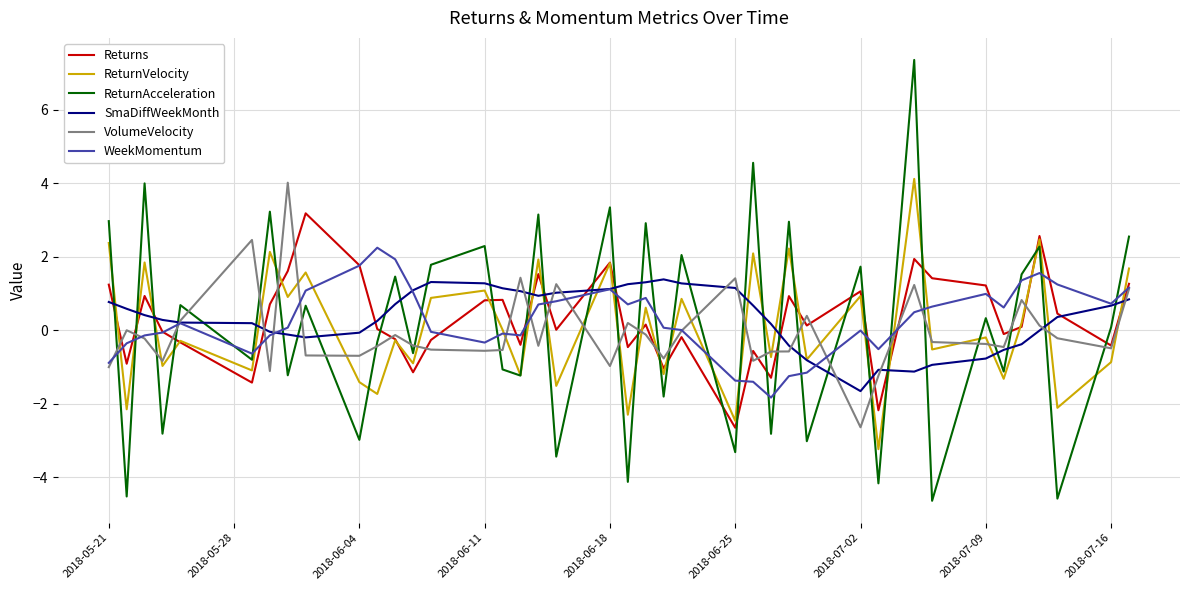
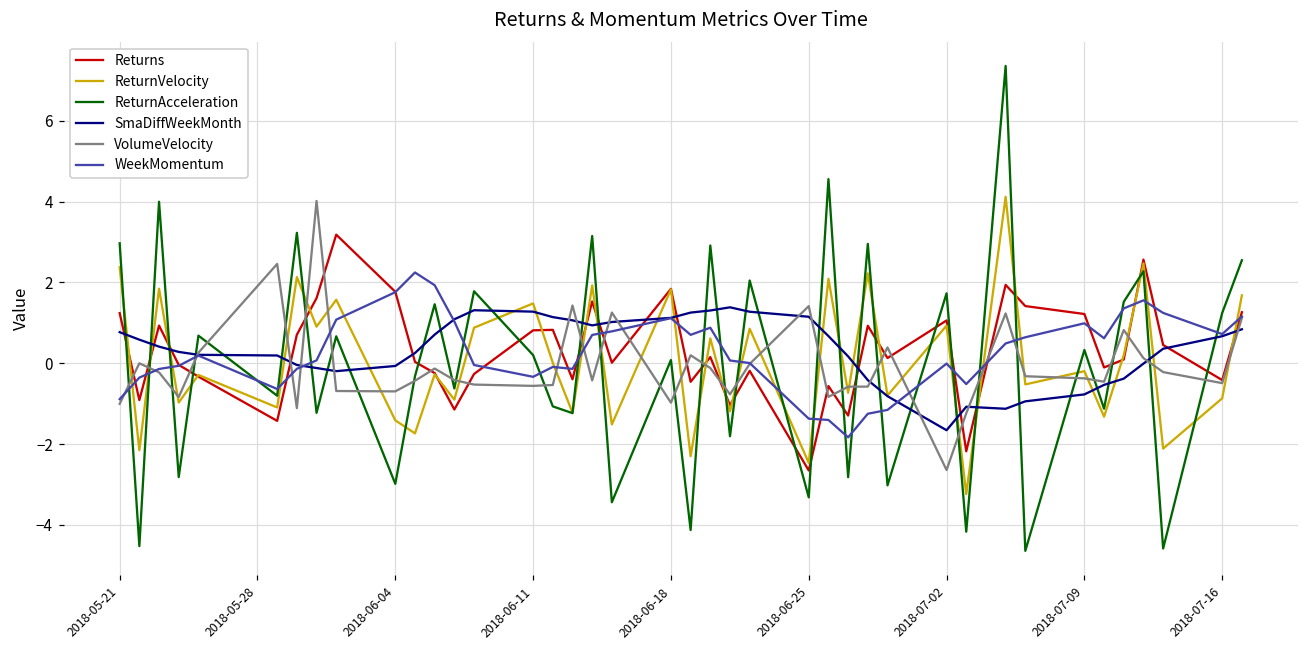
ReturnVelocity, 2018-06-11: 1.1 -> 1.5
ReturnAcceleration, 2018-06-11: 2.3 -> 0.2
ReturnAcceleration, 2018-06-18: 3.3 -> 0.1
ReturnAcceleration, 2018-07-16: 0.1 -> 1.2
